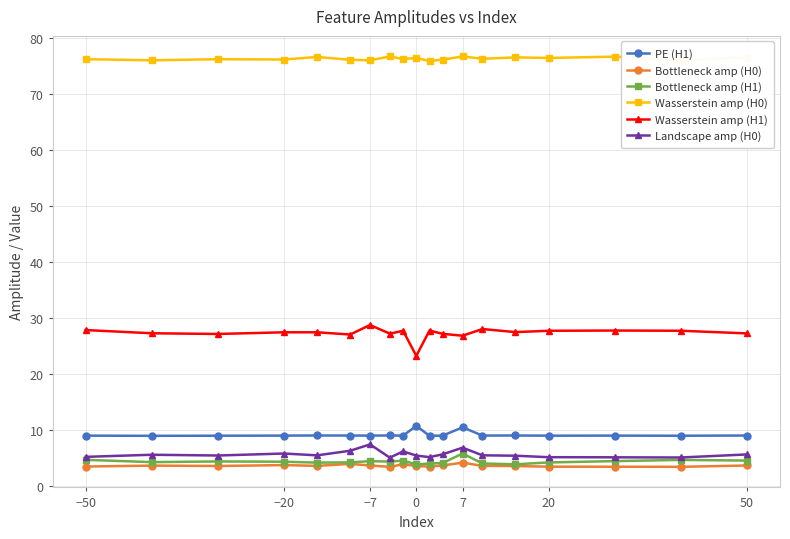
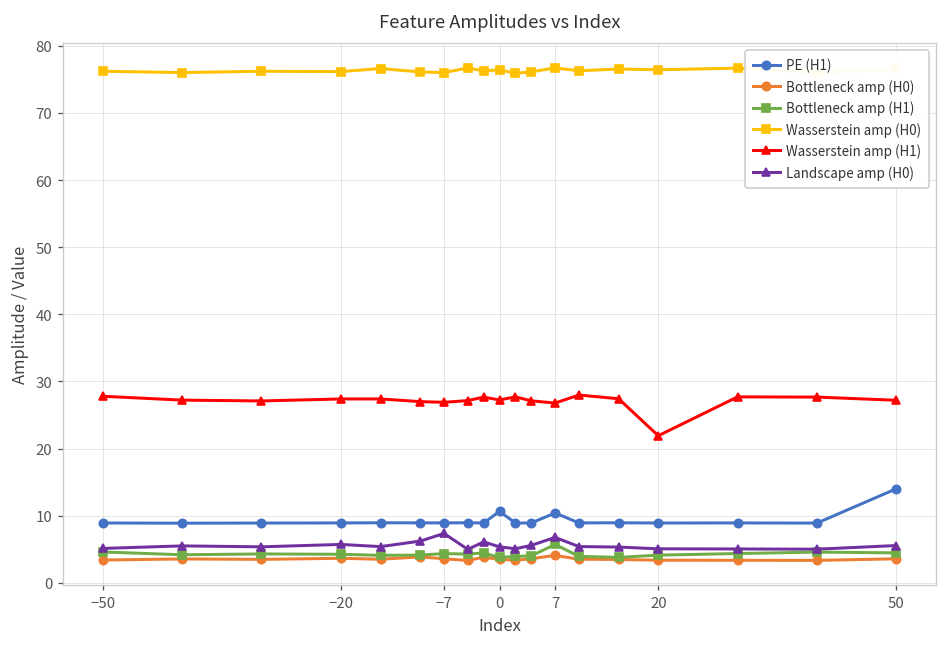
Wasserstein amp (H1), −7: 29 -> 27
Wasserstein amp (H1), 0: 23 -> 27
Wasserstein amp (H1), 20: 28 -> 22
PE (H1), 50: 9 -> 14
